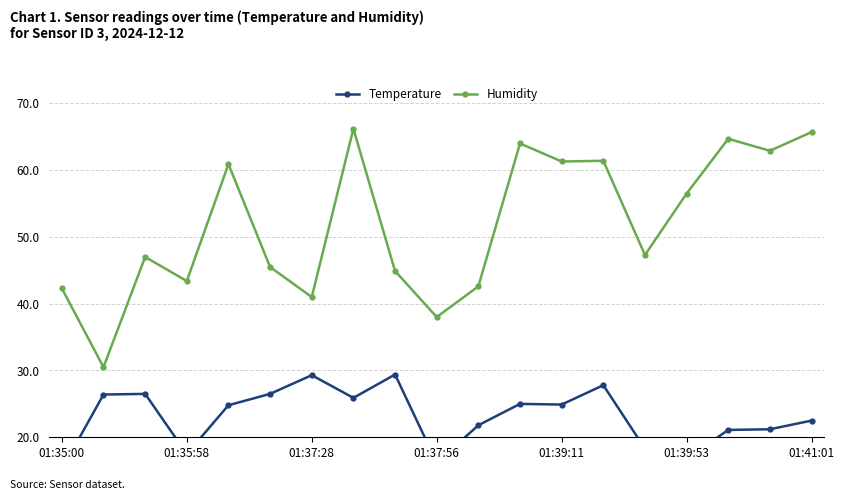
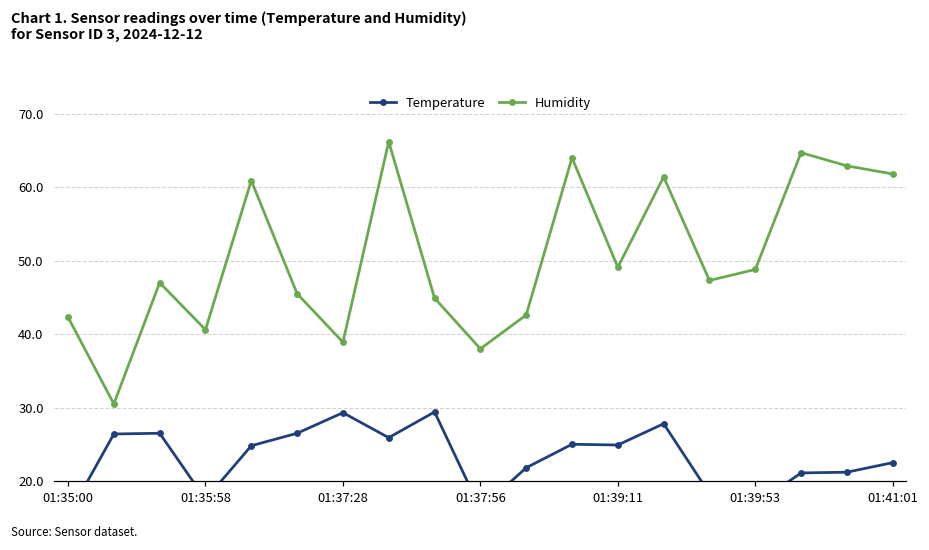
Humidity, 01:35:58: 43 -> 41
Humidity, 01:37:28: 41 -> 39
Humidity, 01:39:11: 61 -> 49
Humidity, 01:39:53: 57 -> 49
Humidity, 01:41:01: 66 -> 62
